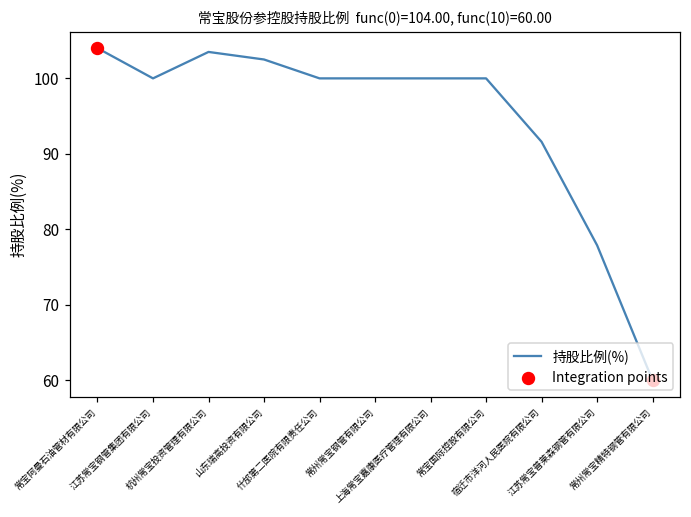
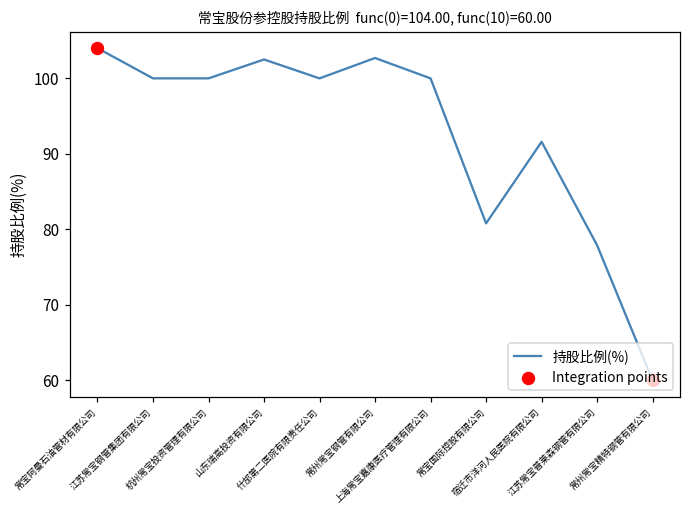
持股比例(%), 杭州常宝投资管理有限公司: 104 -> 100
持股比例(%), 常州常宝钢管有限公司: 100 -> 103
持股比例(%), 常宝国际控股有限公司: 100 -> 81
